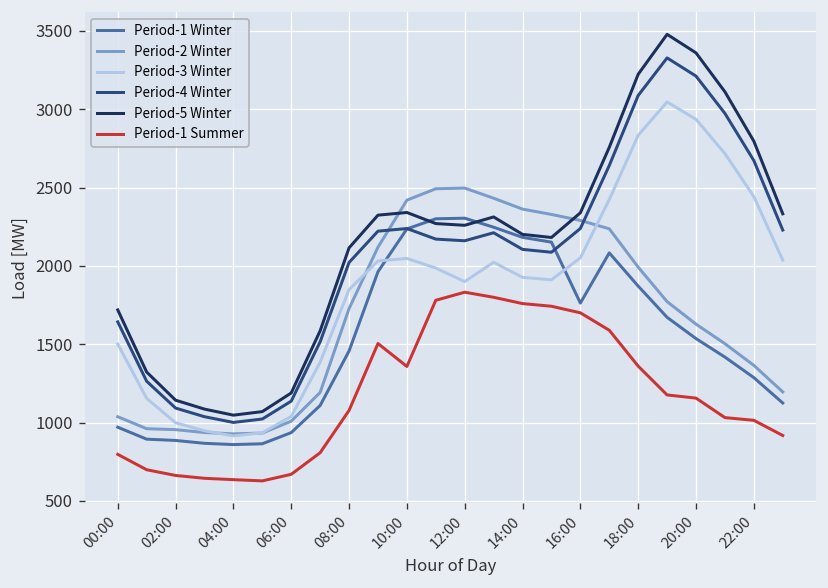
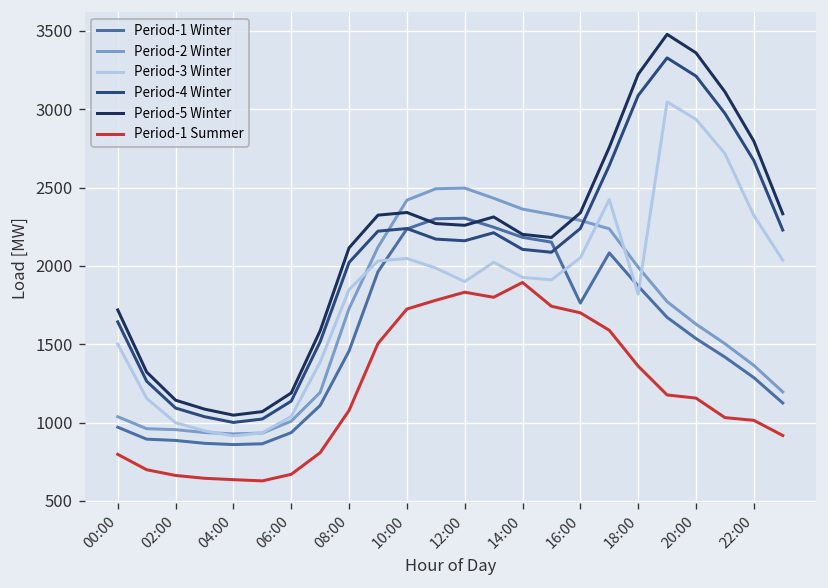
Period-1 Summer, 10:00: 1360 -> 1730
Period-1 Summer, 14:00: 1760 -> 1890
Period-3 Winter, 18:00: 2830 -> 1820
Period-3 Winter, 22:00: 2440 -> 2320
